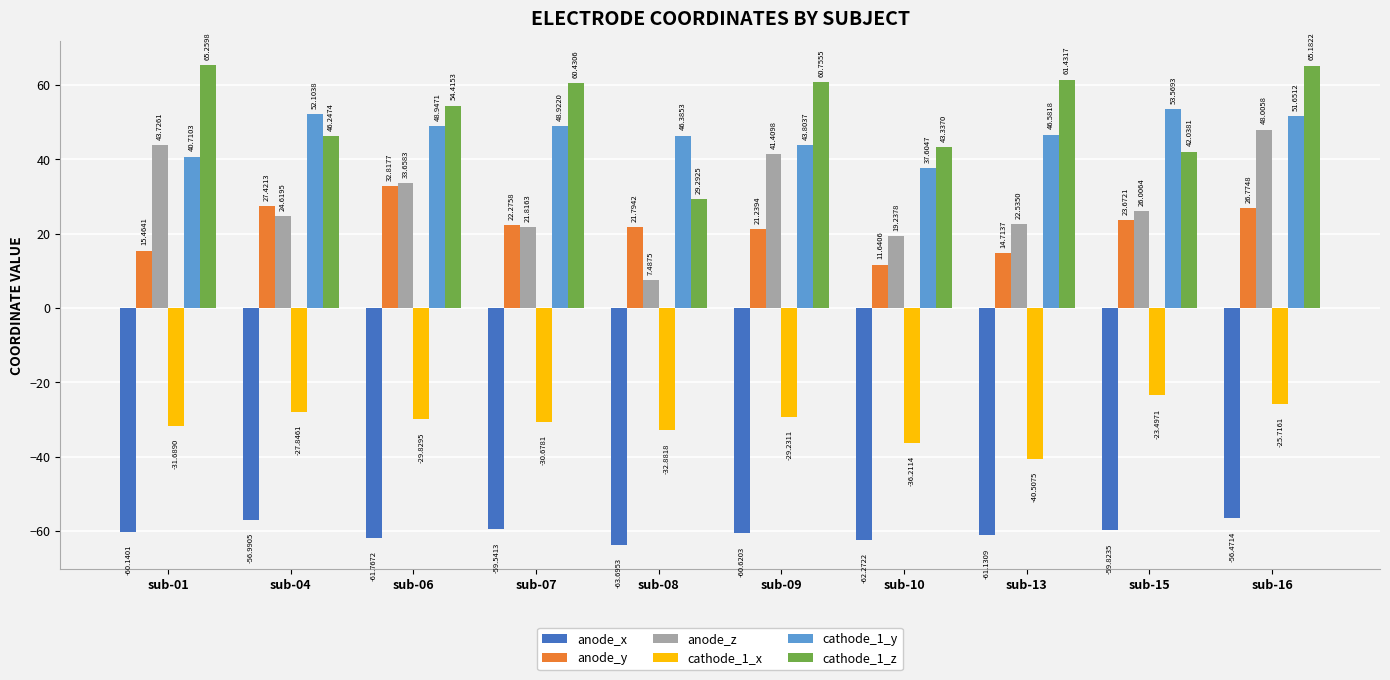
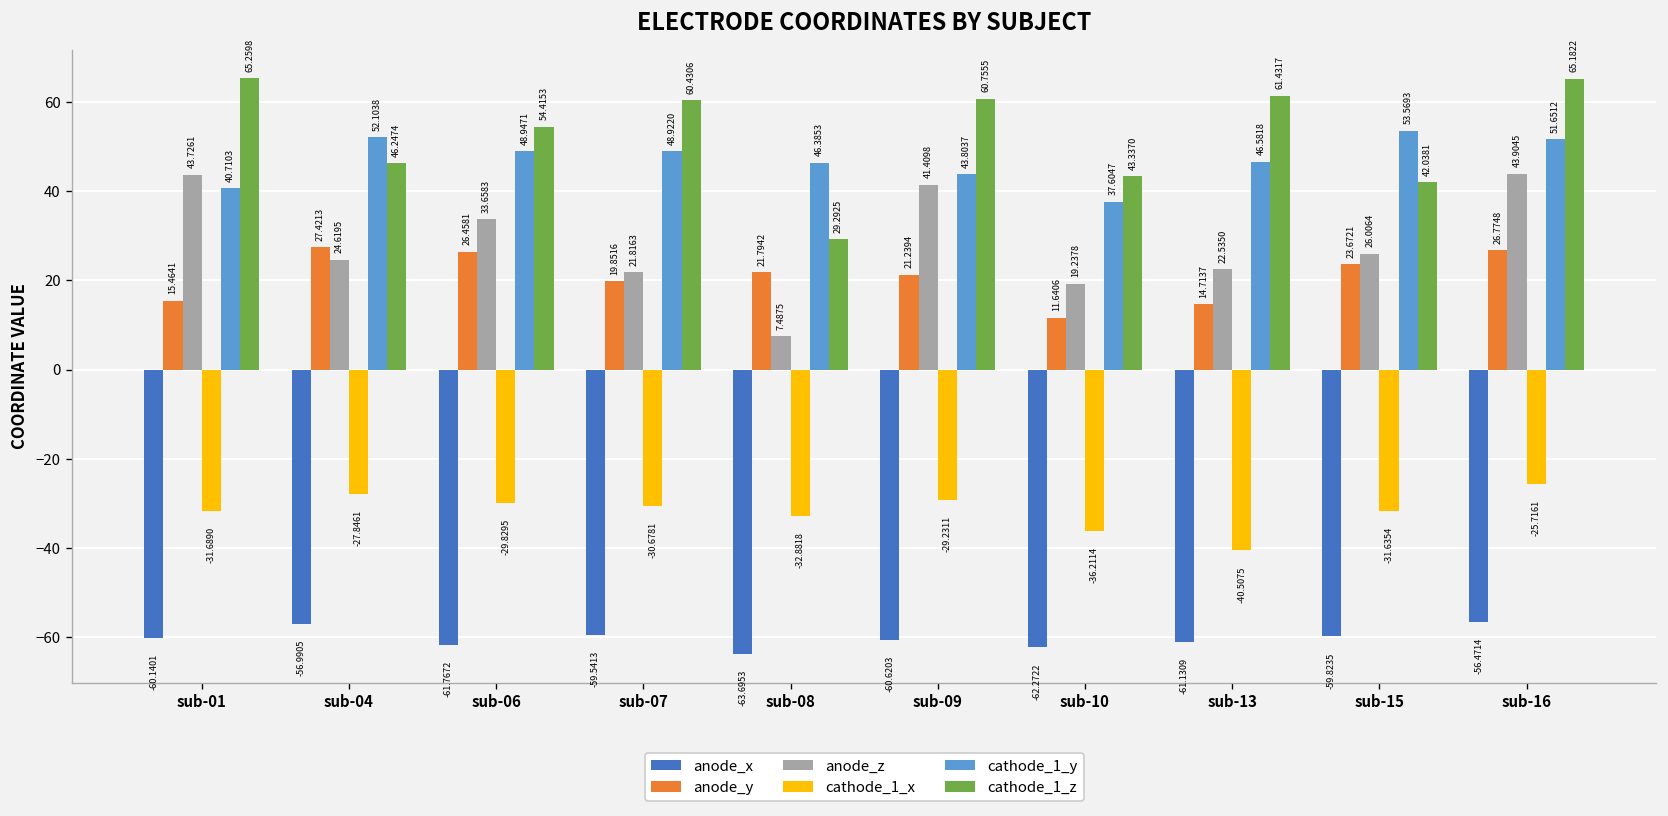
anode_y, sub-06: 32.8177 -> 26.4581
anode_y, sub-07: 22.2758 -> 19.8516
cathode_1_x, sub-15: -23.4971 -> -31.6354
anode_z, sub-16: 48.0058 -> 43.9045
